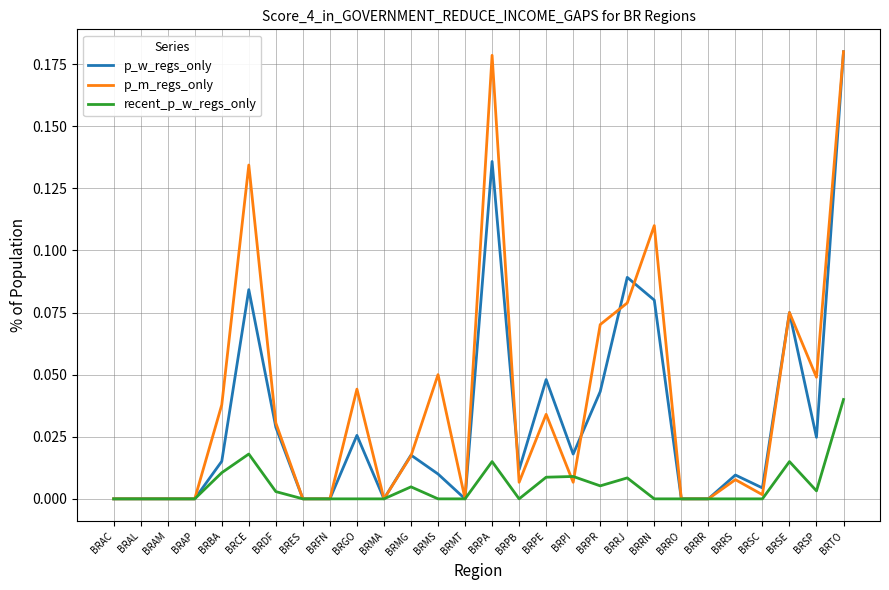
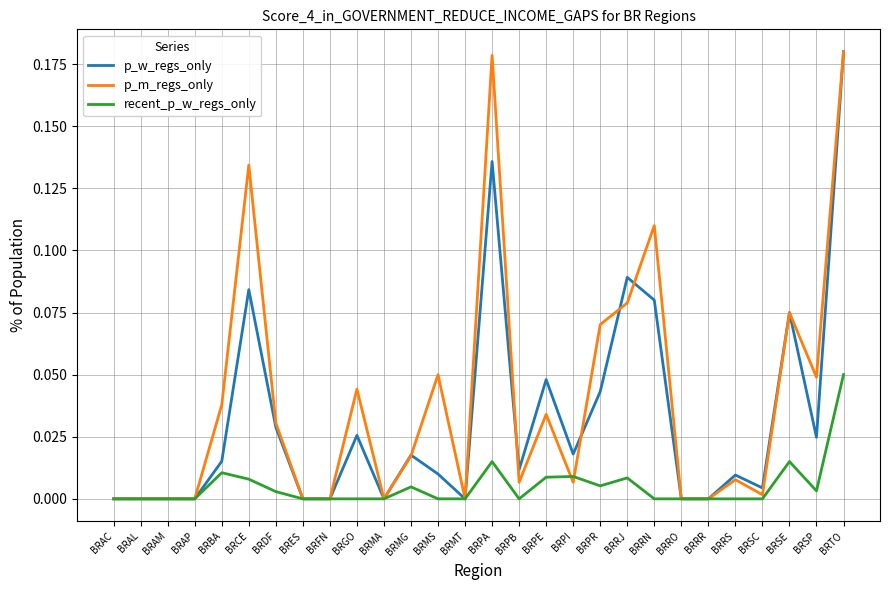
recent_p_w_regs_only, BRCE: 0.018 -> 0.008
recent_p_w_regs_only, BRTO: 0.04 -> 0.05
